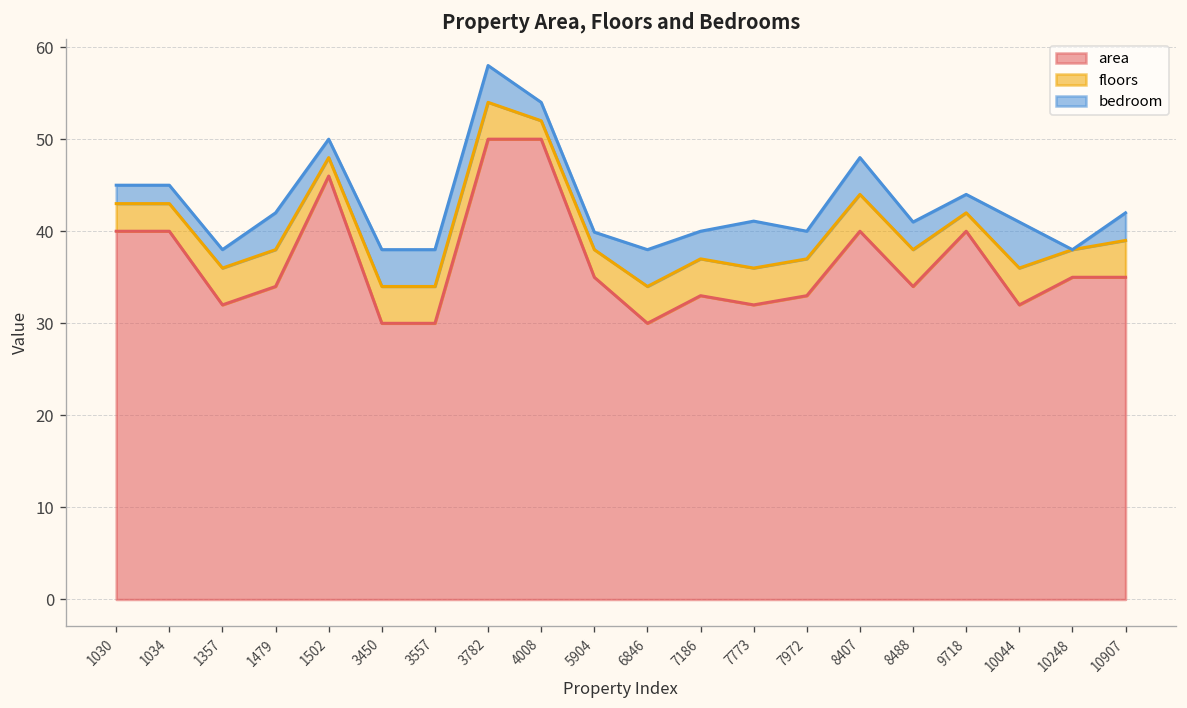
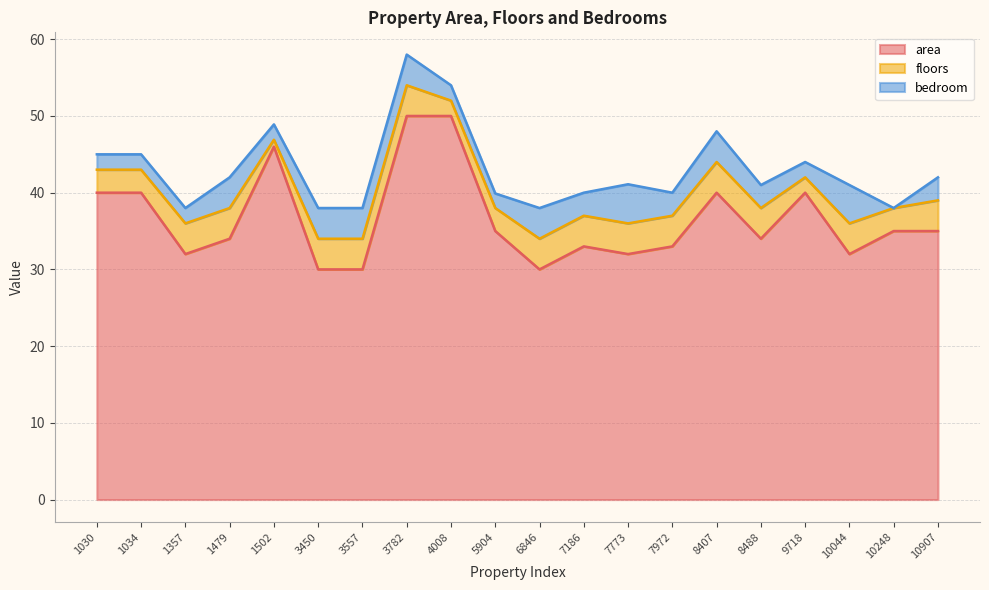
floors, 1502: 2 -> 1
